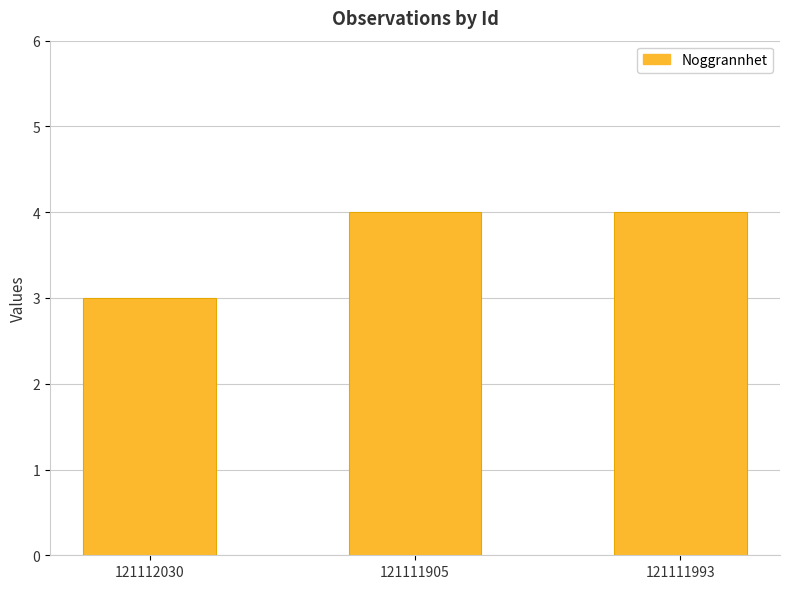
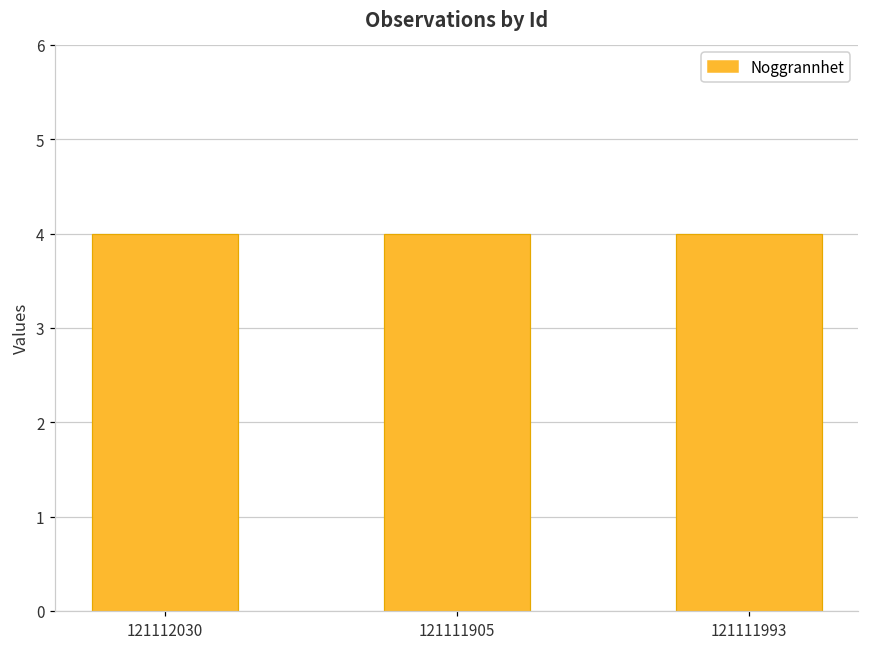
121112030: 3 -> 4
